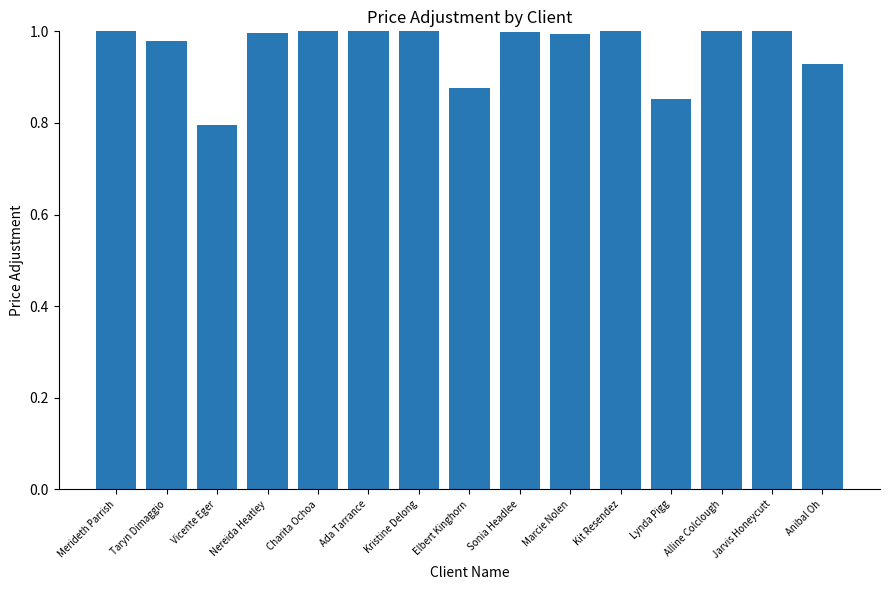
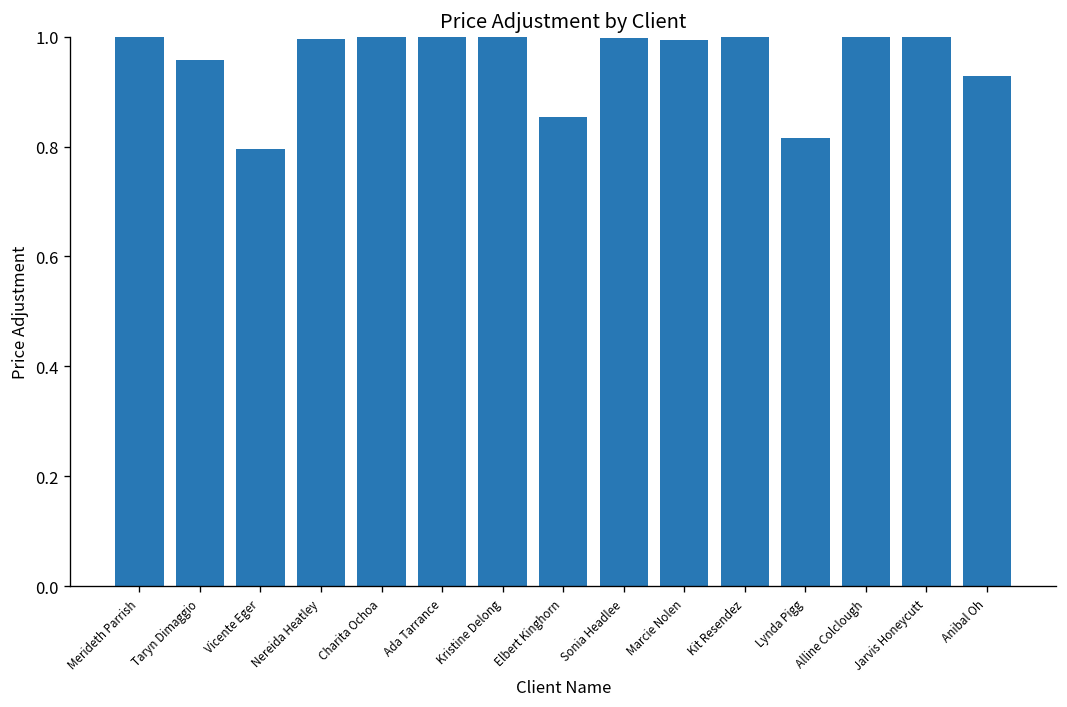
Taryn Dimaggio: 0.98 -> 0.96
Elbert Kinghorn: 0.88 -> 0.85
Lynda Pigg: 0.85 -> 0.82
